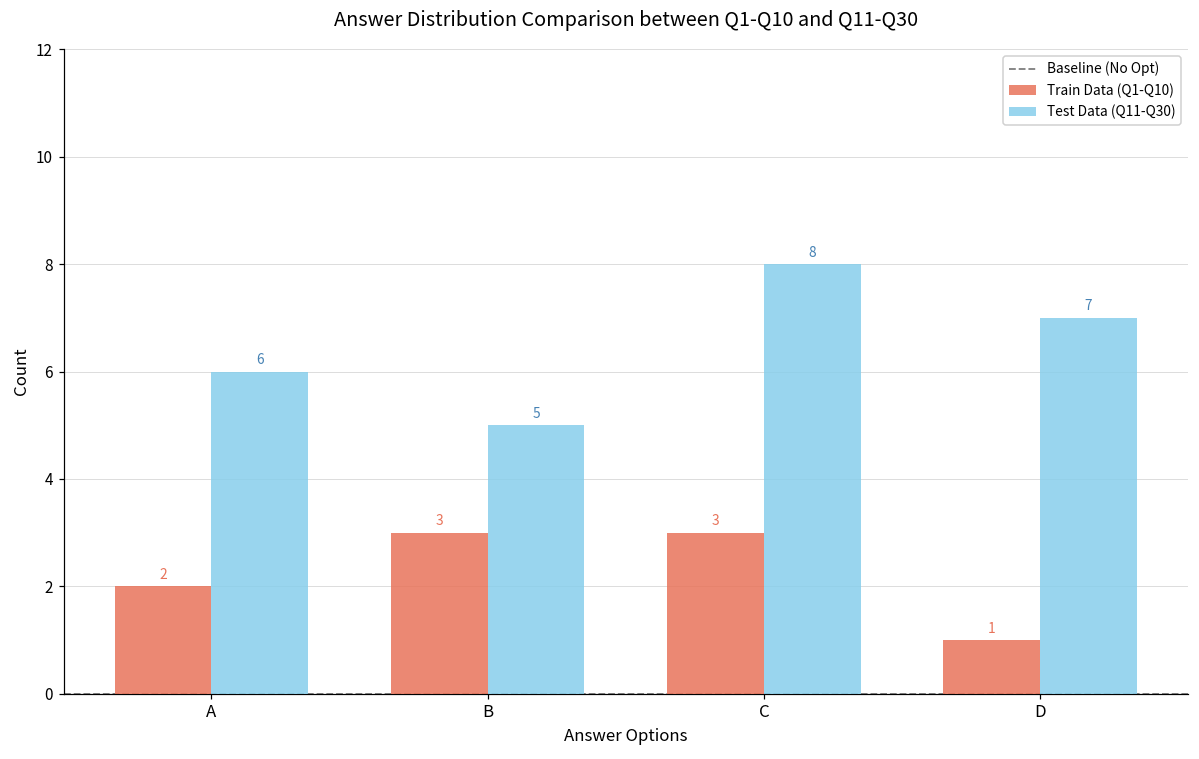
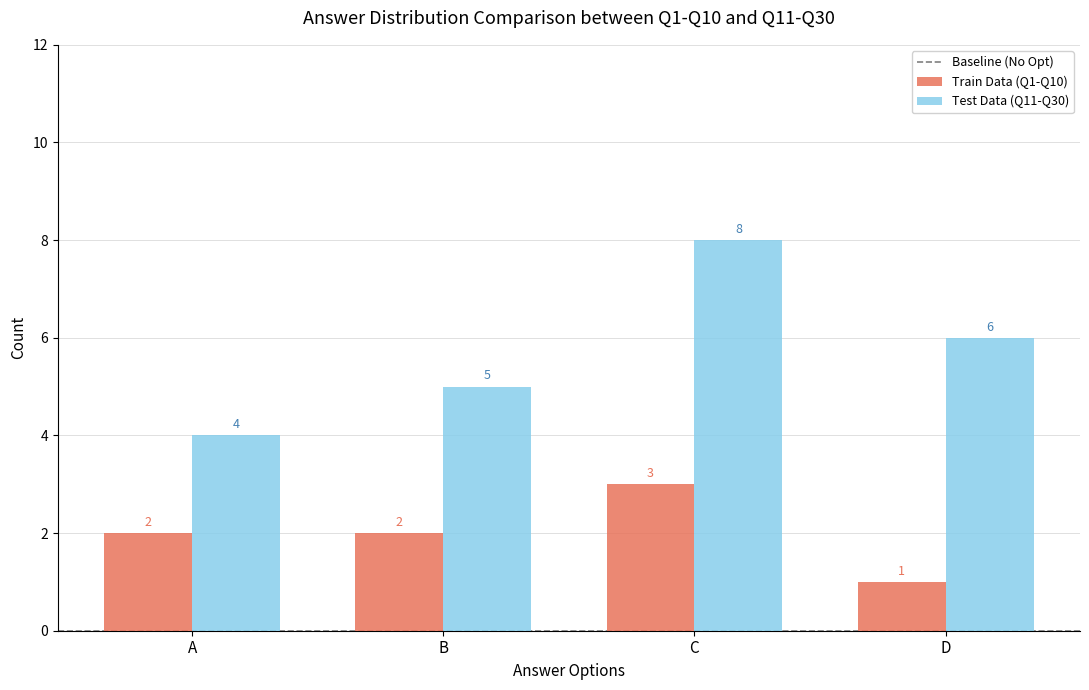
Test Data (Q11-Q30), A: 6 -> 4
Train Data (Q1-Q10), B: 3 -> 2
Test Data (Q11-Q30), D: 7 -> 6
